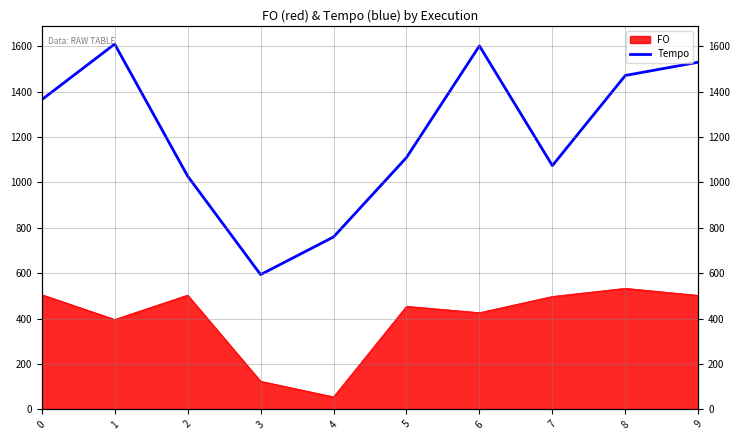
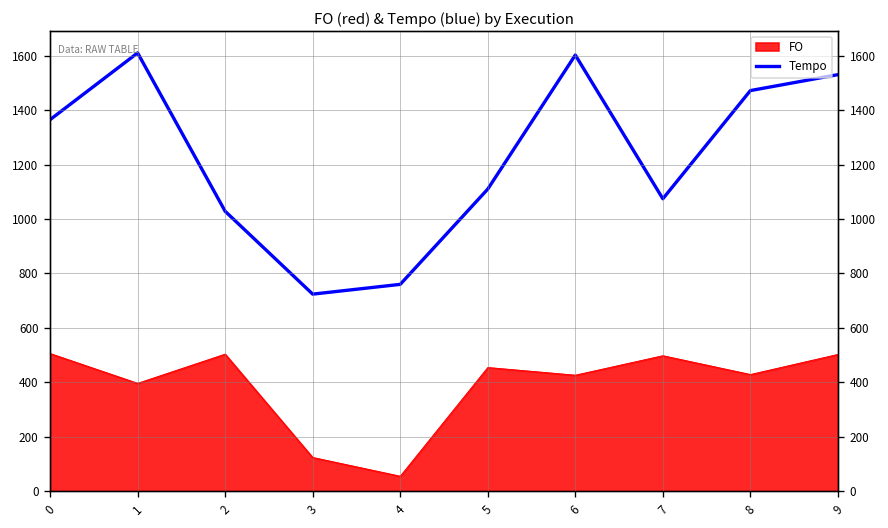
Tempo, 3: 590 -> 720
FO, 8: 530 -> 430
